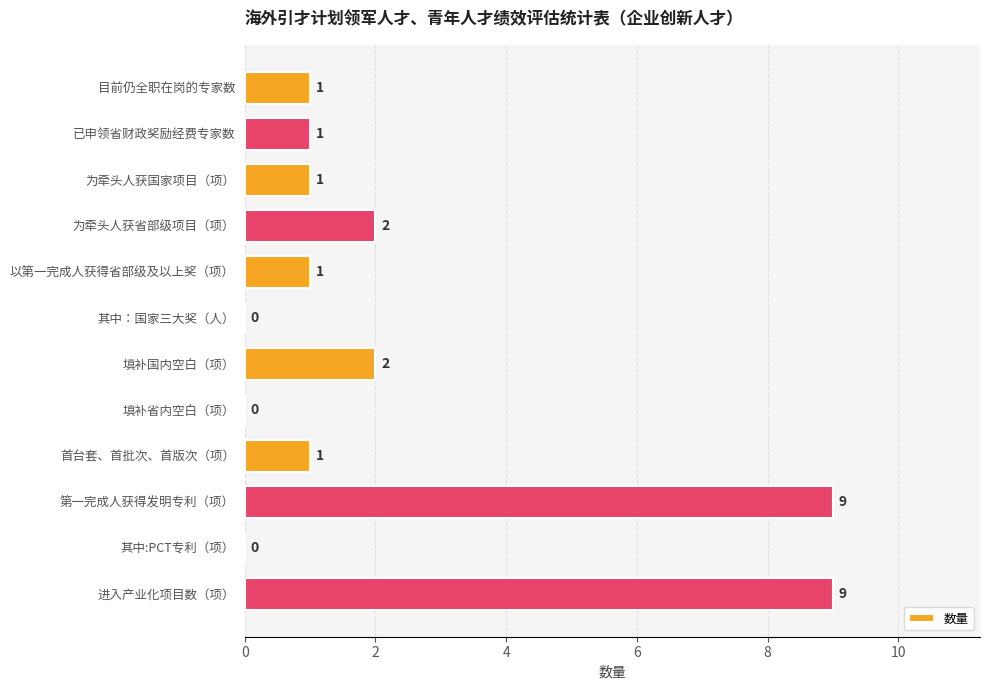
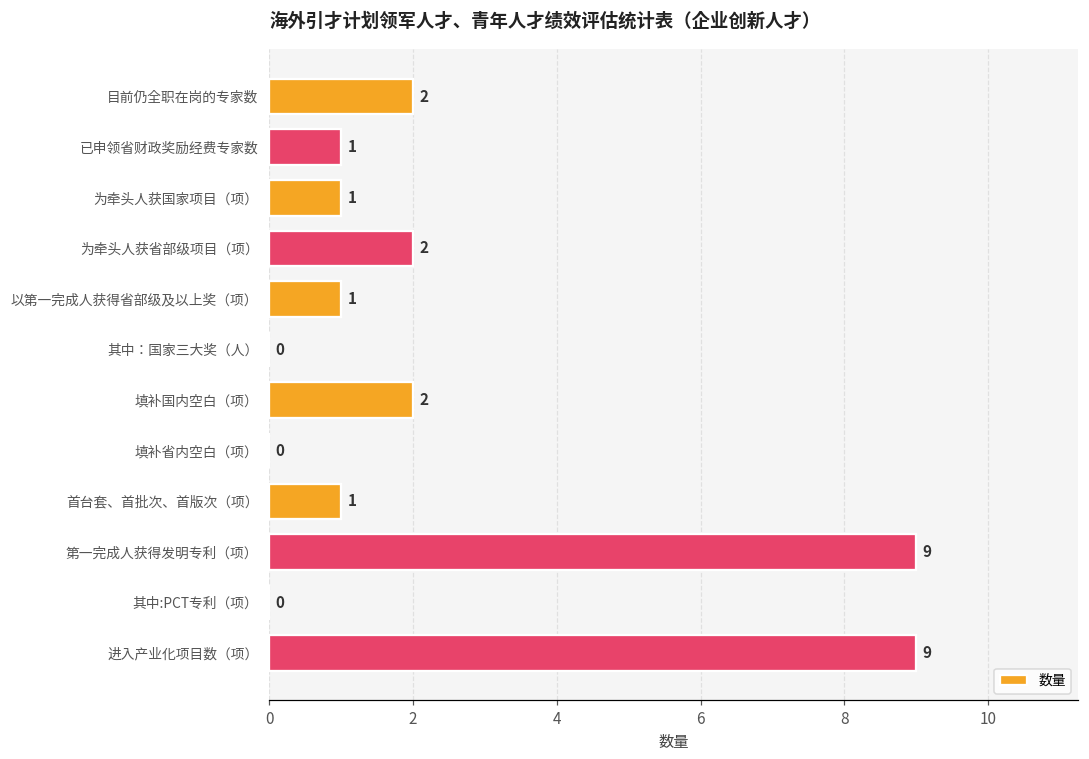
目前仍全职在岗的专家数: 1 -> 2
